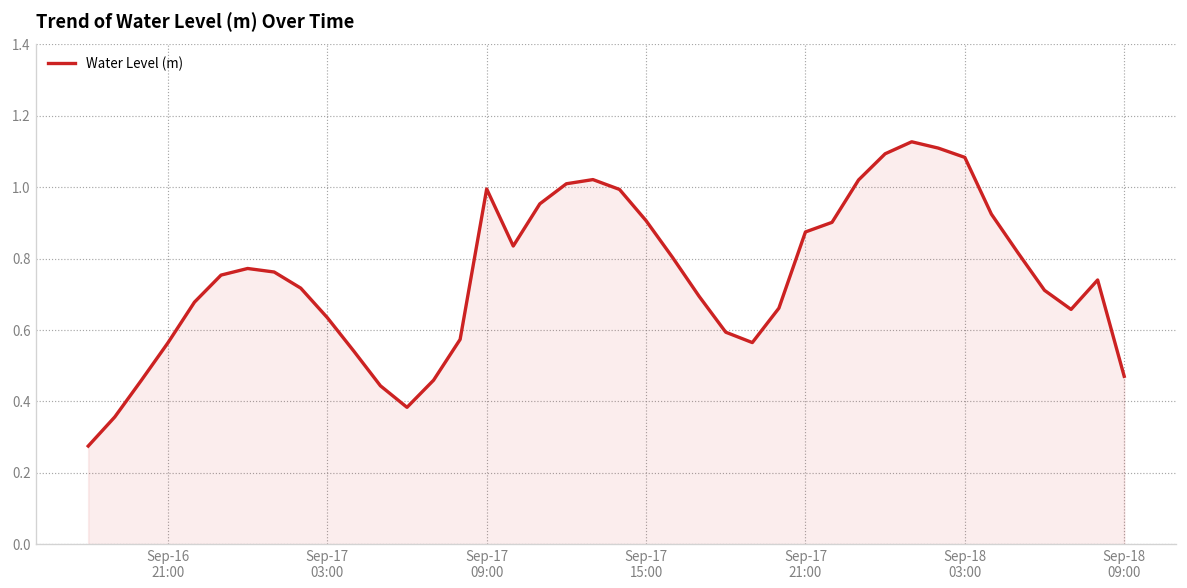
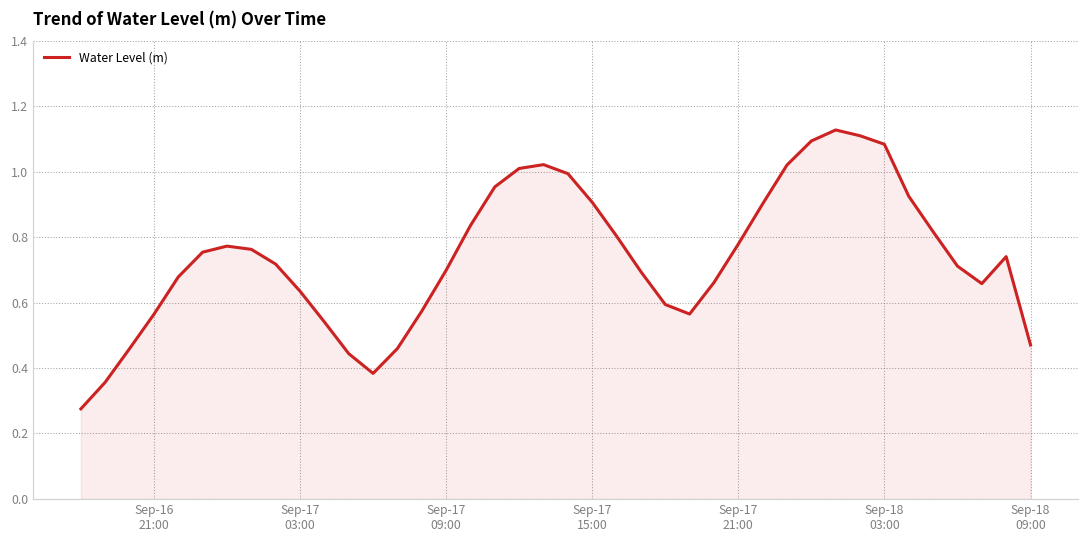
Sep-17 09:00: 1.00 -> 0.70
Sep-17 21:00: 0.87 -> 0.78
